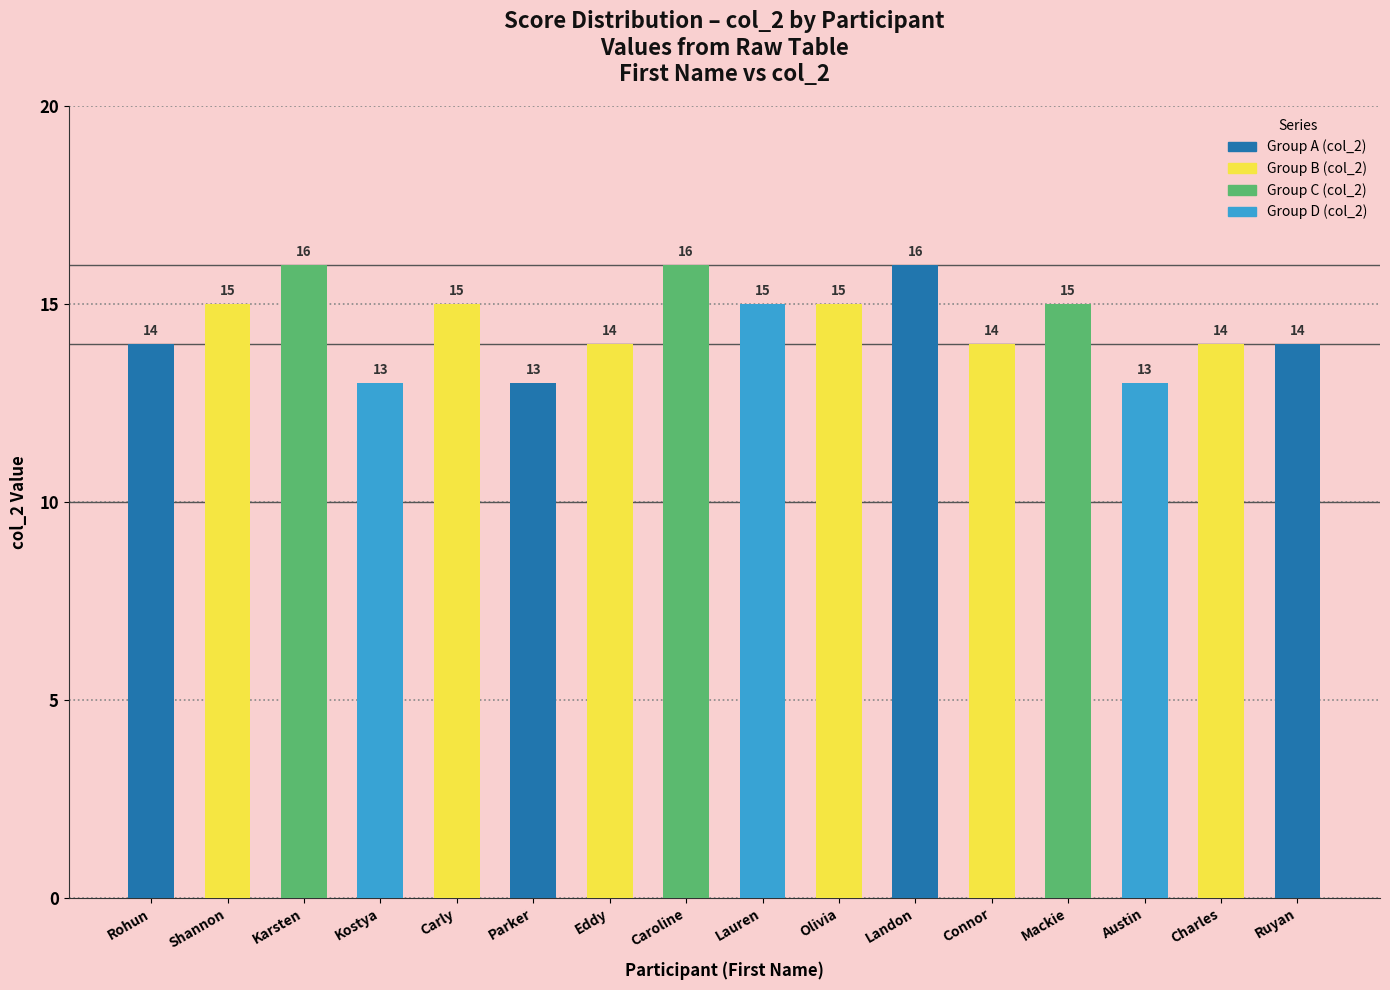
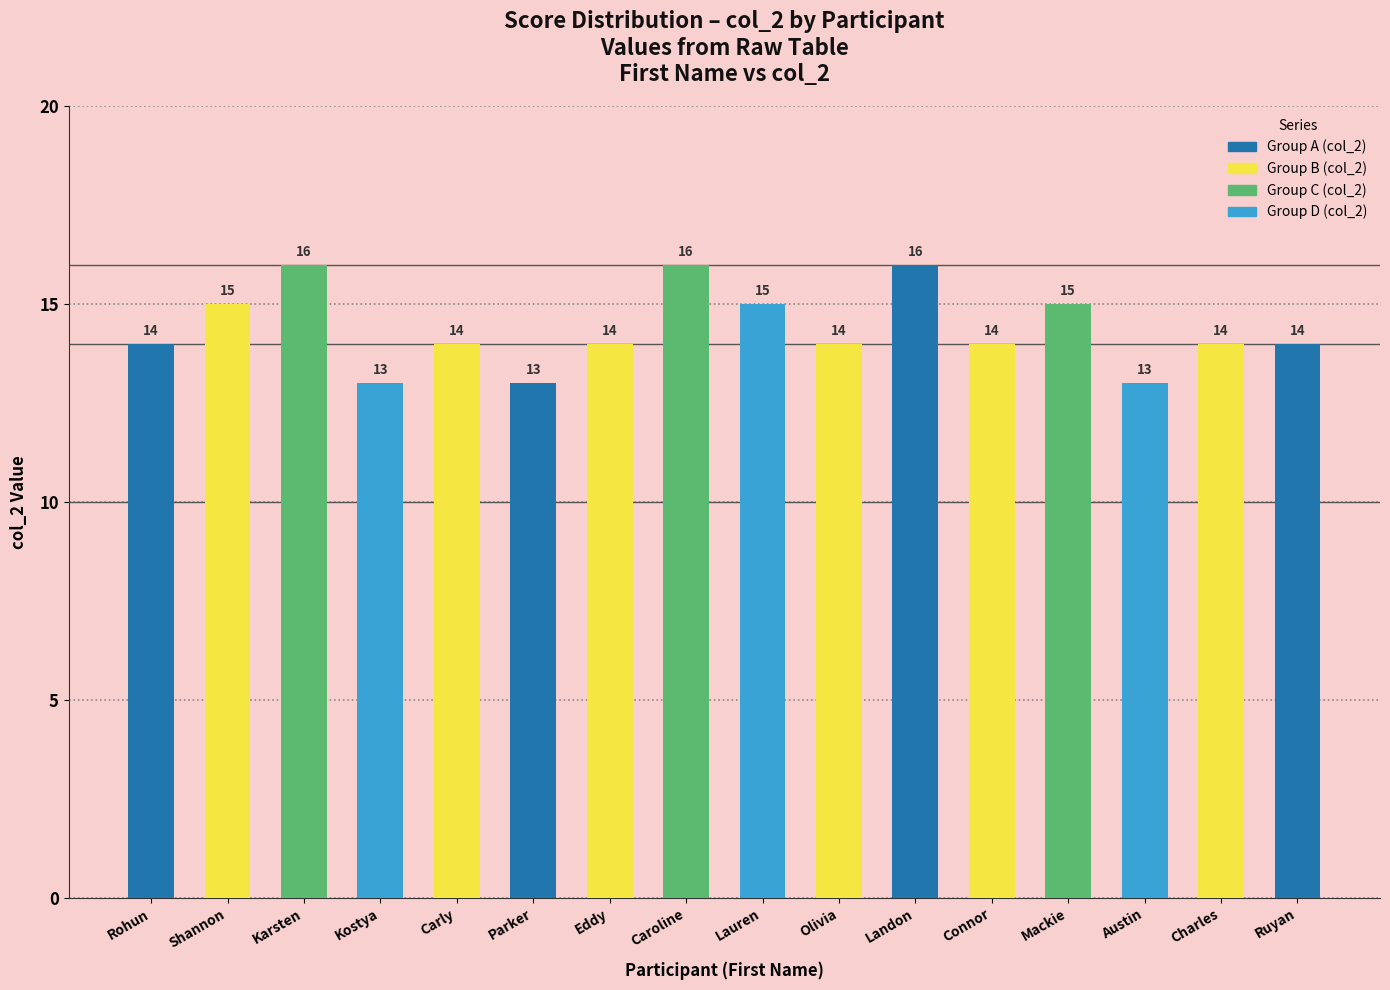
Carly: 15 -> 14
Olivia: 15 -> 14
